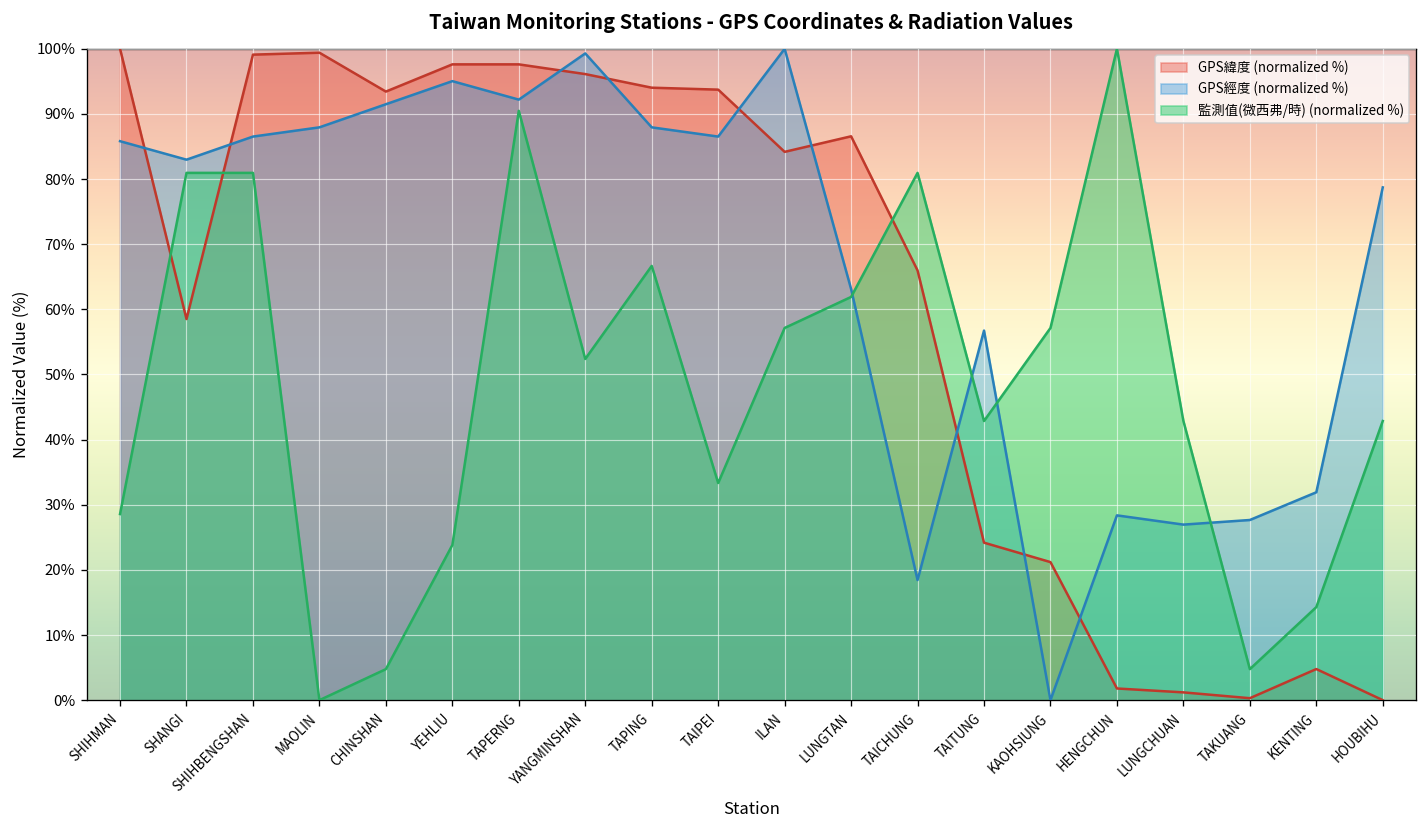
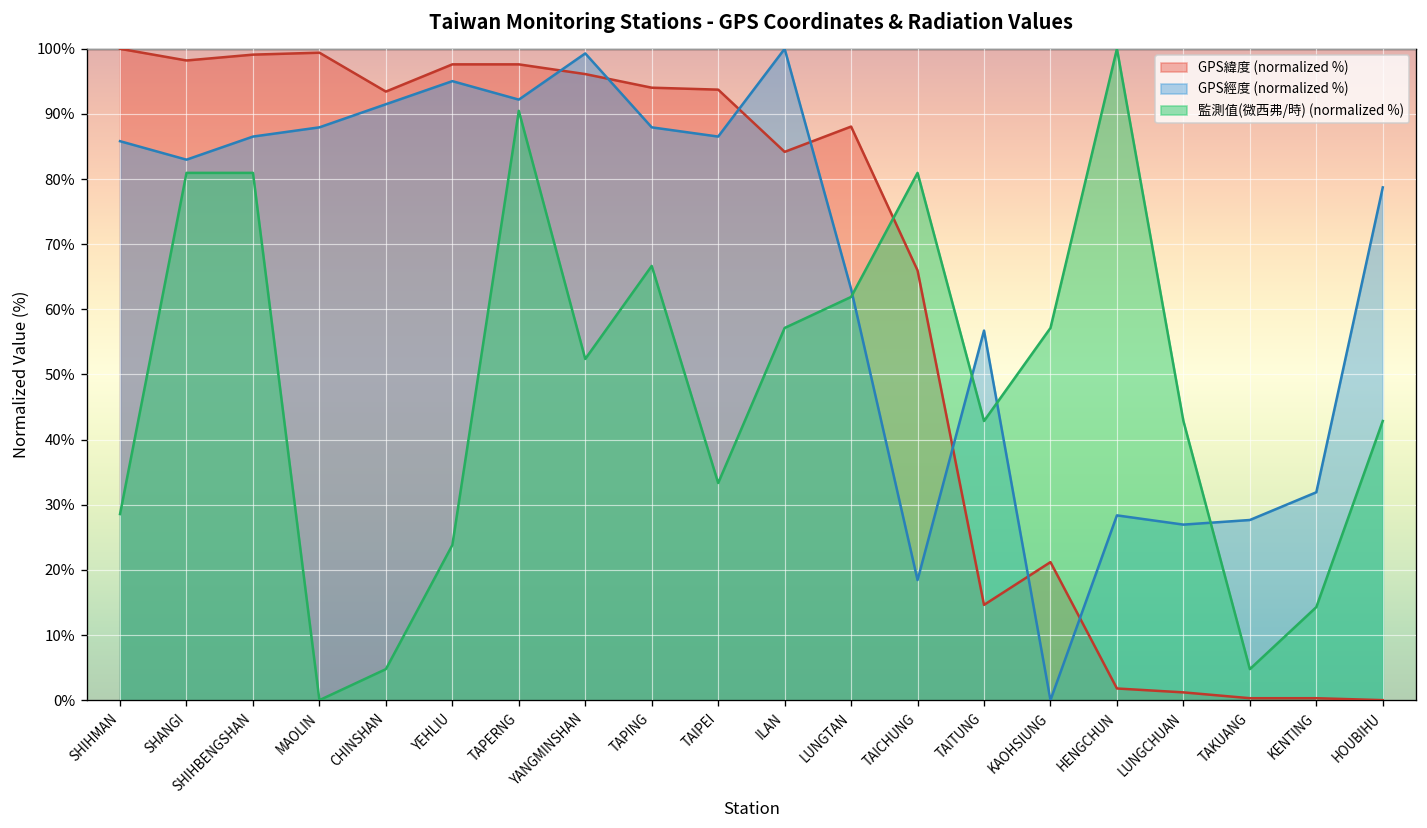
GPS緯度 (normalized %), SHANGI: 59% -> 98%
GPS緯度 (normalized %), LUNGTAN: 87% -> 88%
GPS緯度 (normalized %), TAITUNG: 24% -> 15%
GPS緯度 (normalized %), KENTING: 5% -> 0%
